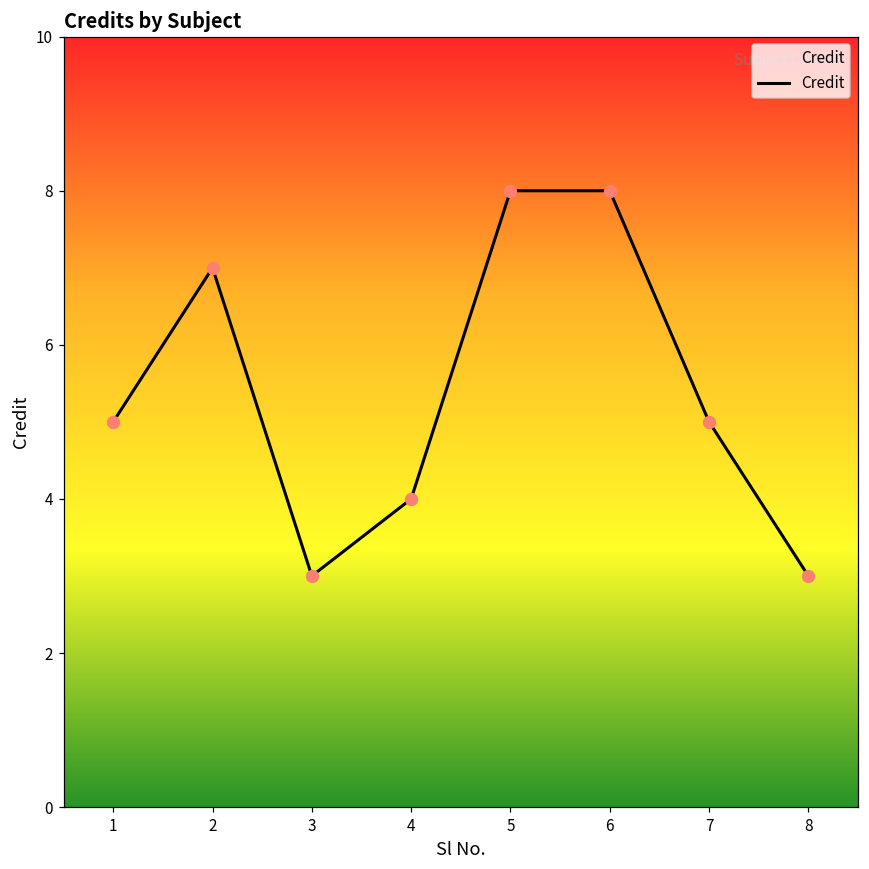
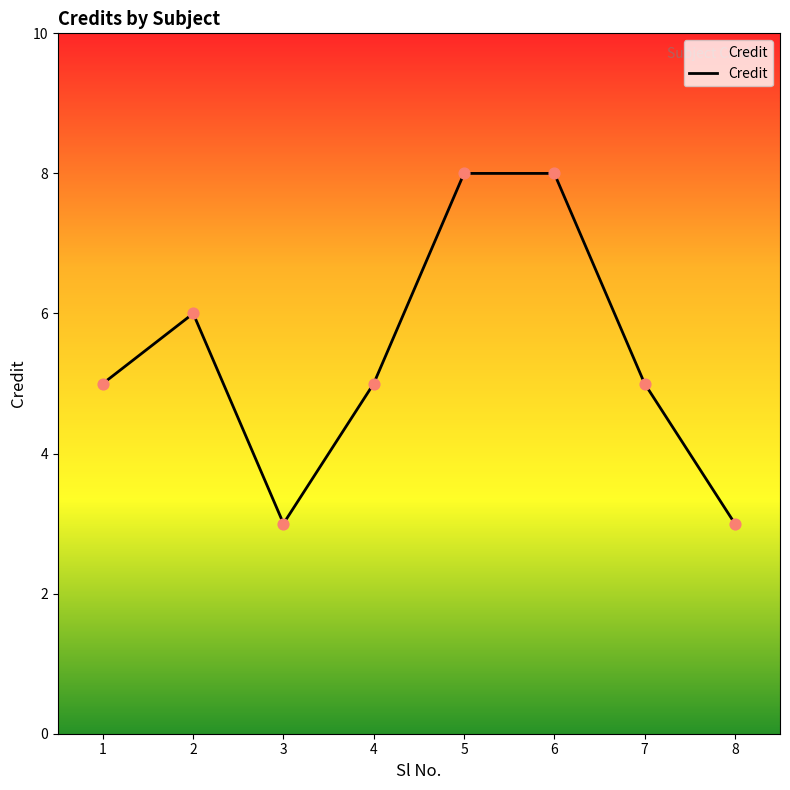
2: 7 -> 6
4: 4 -> 5
